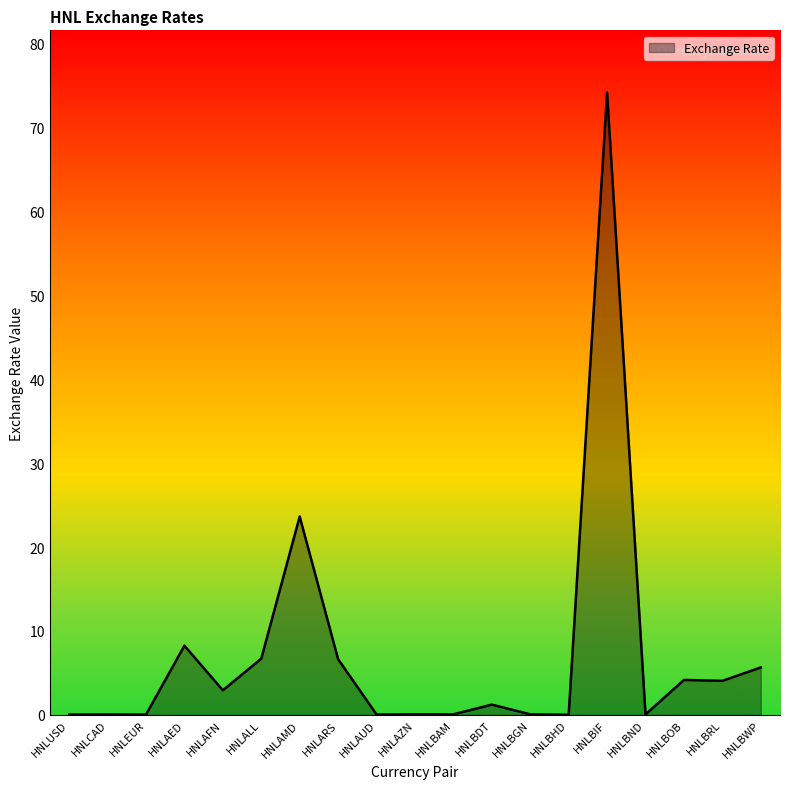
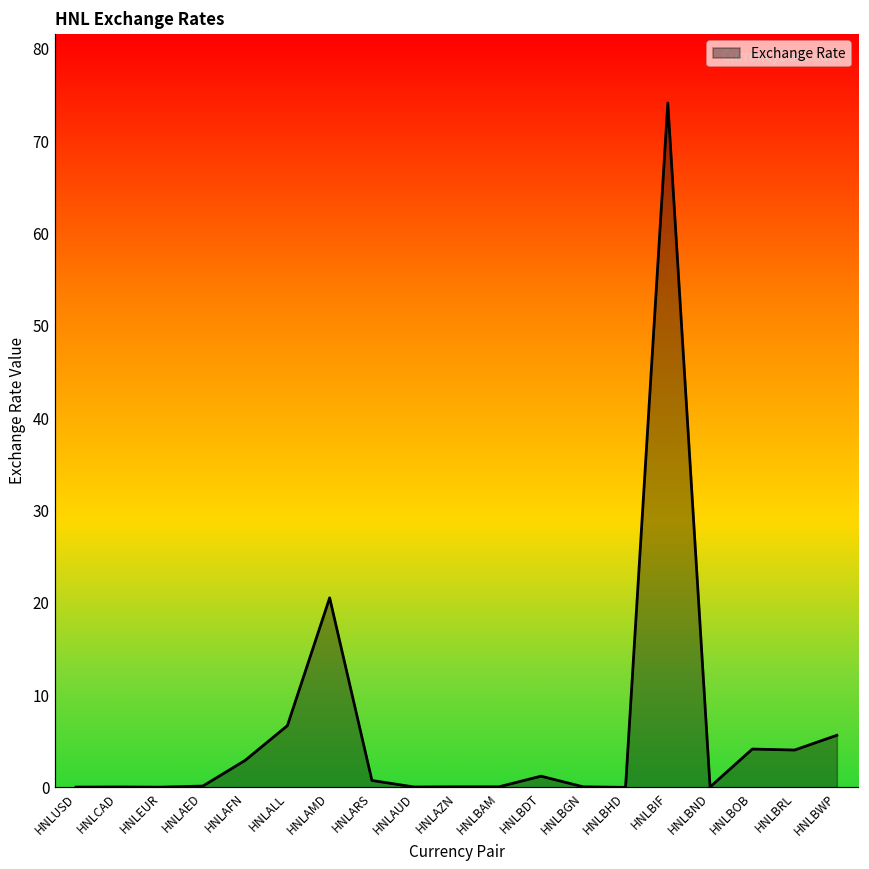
HNLAED: 8 -> 0
HNLAMD: 24 -> 21
HNLARS: 7 -> 1
